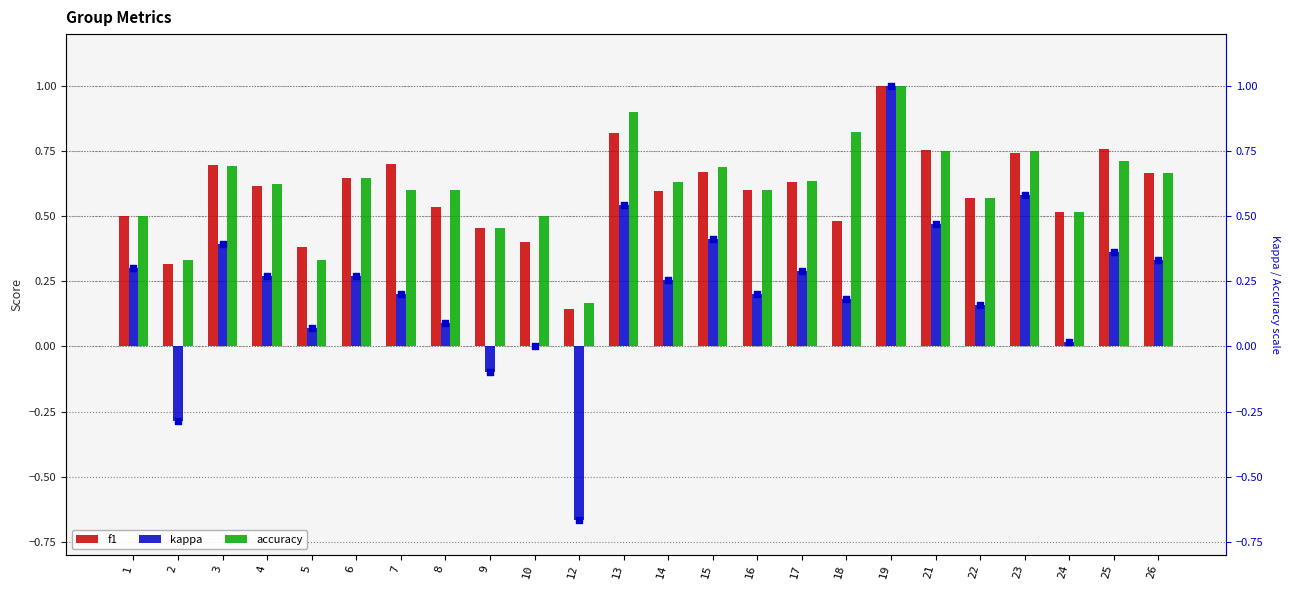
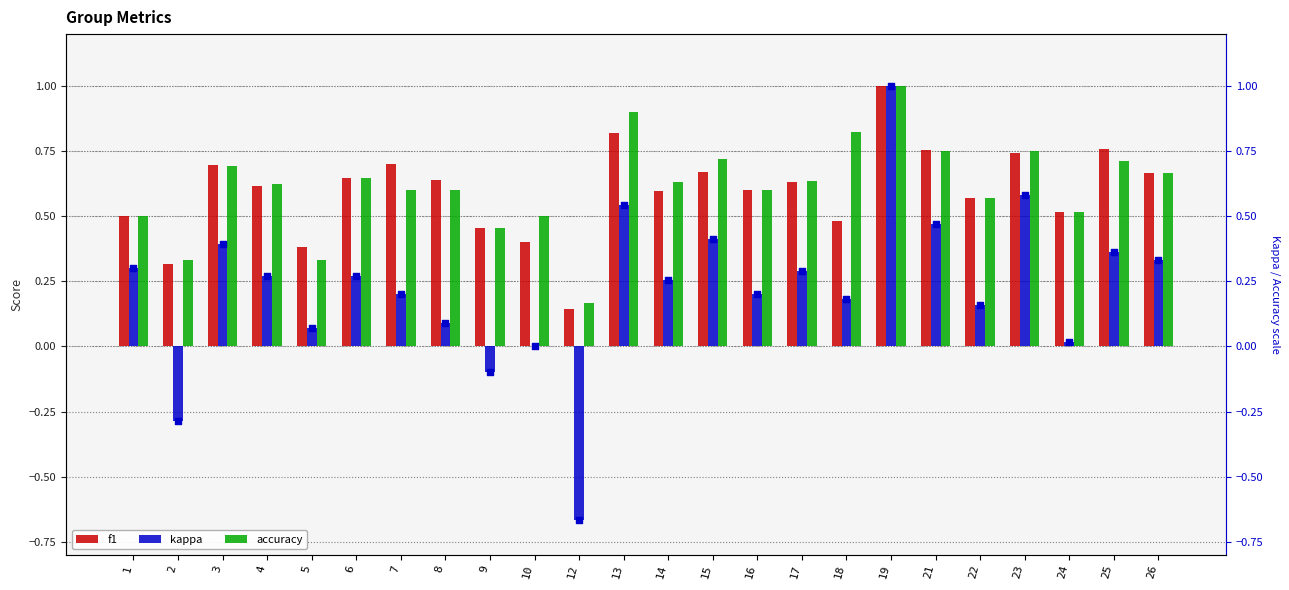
f1, 8: 0.53 -> 0.64
accuracy, 15: 0.69 -> 0.72
